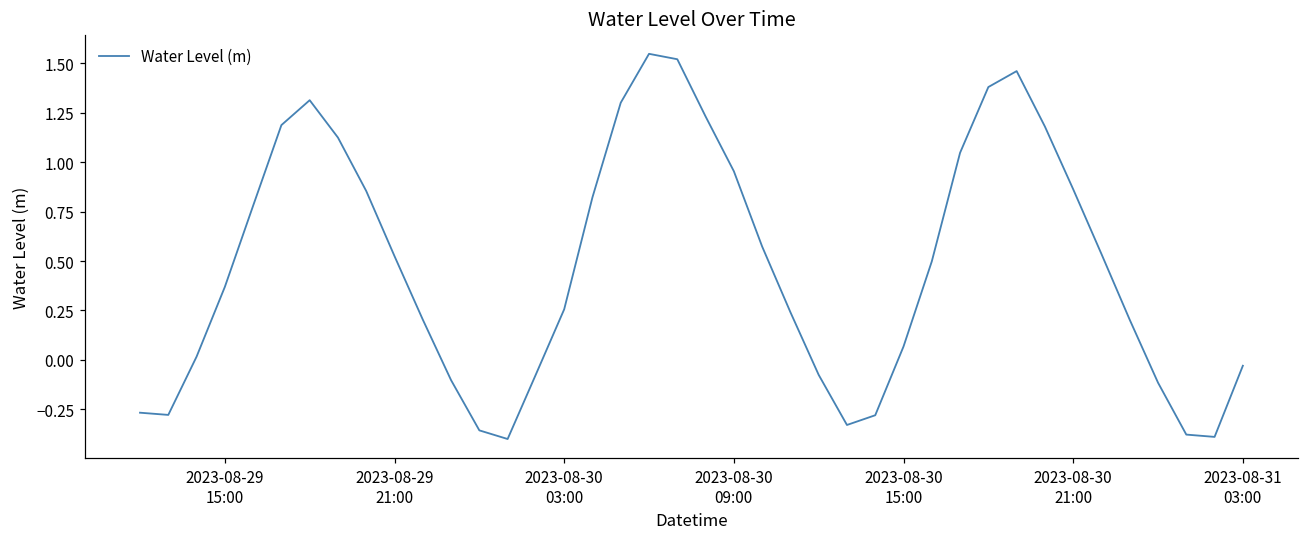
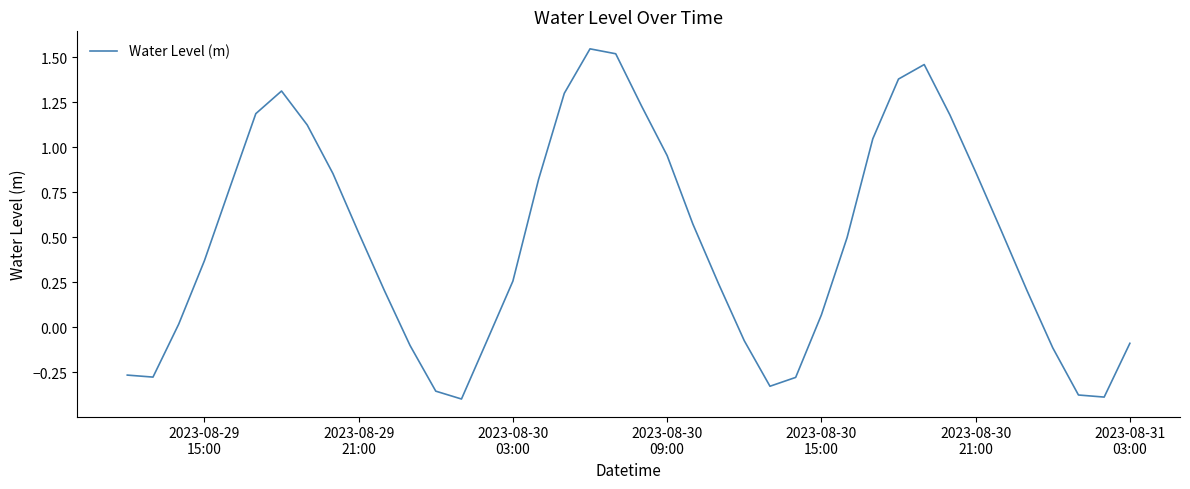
2023-08-31 03:00: -0.03 -> -0.09
